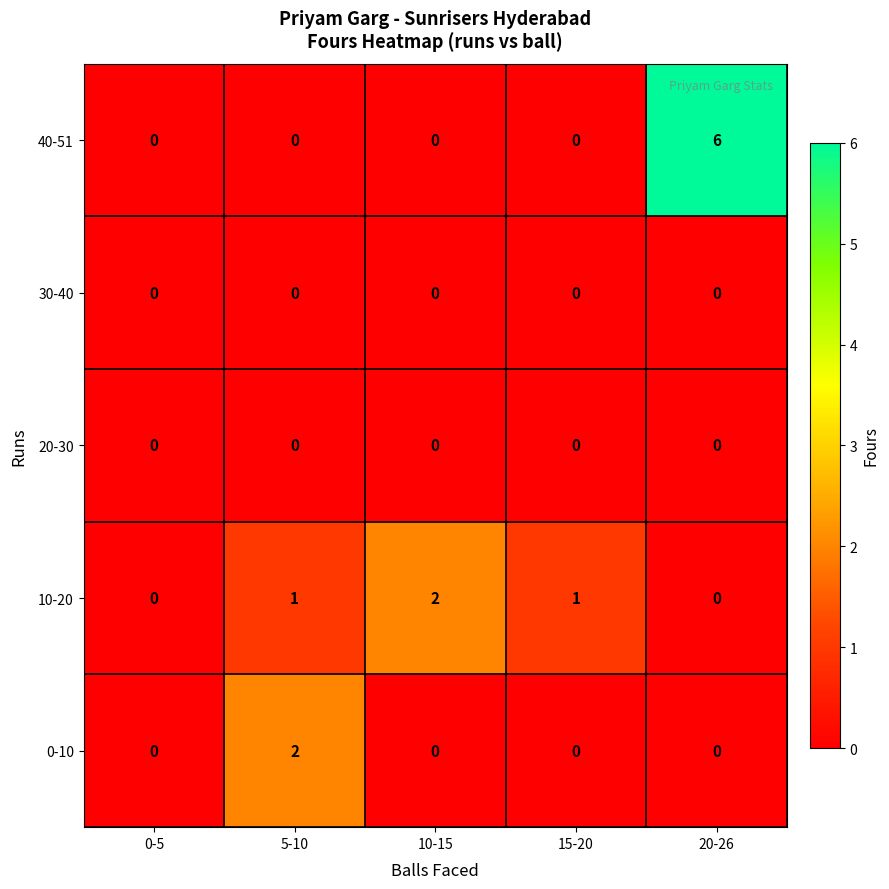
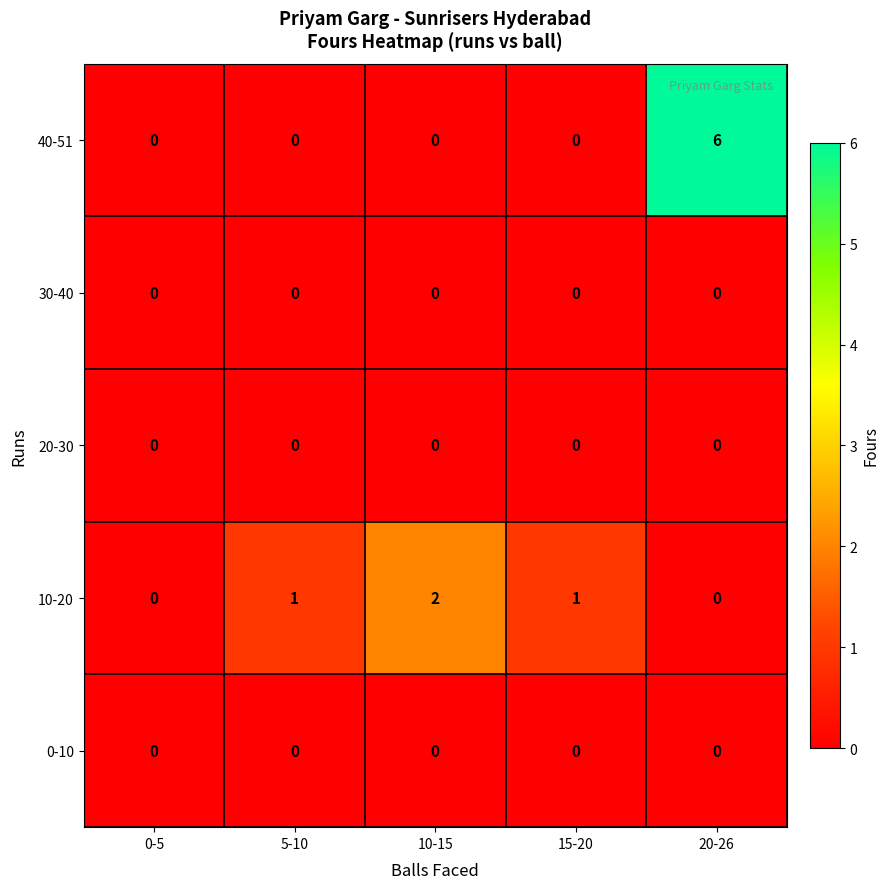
0-10, 5-10: 2 -> 0
